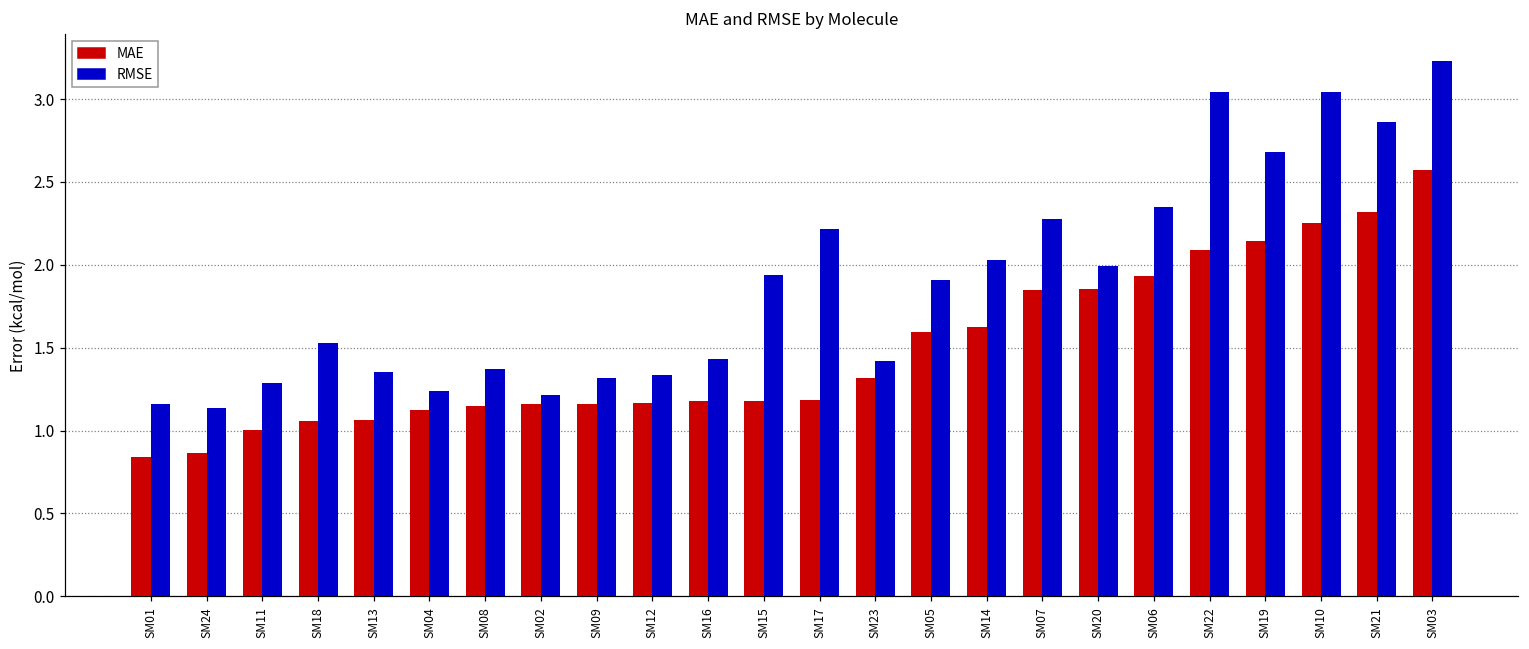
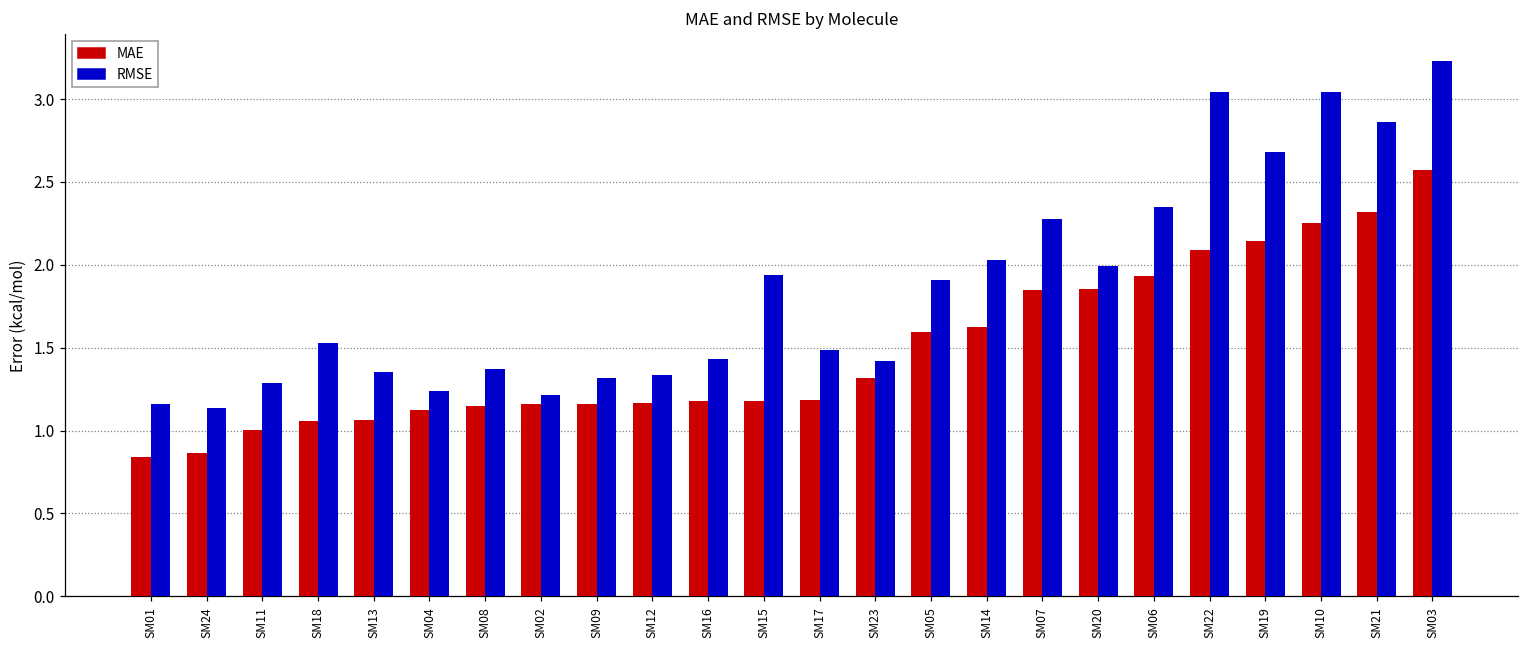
RMSE, SM17: 2.22 -> 1.49
